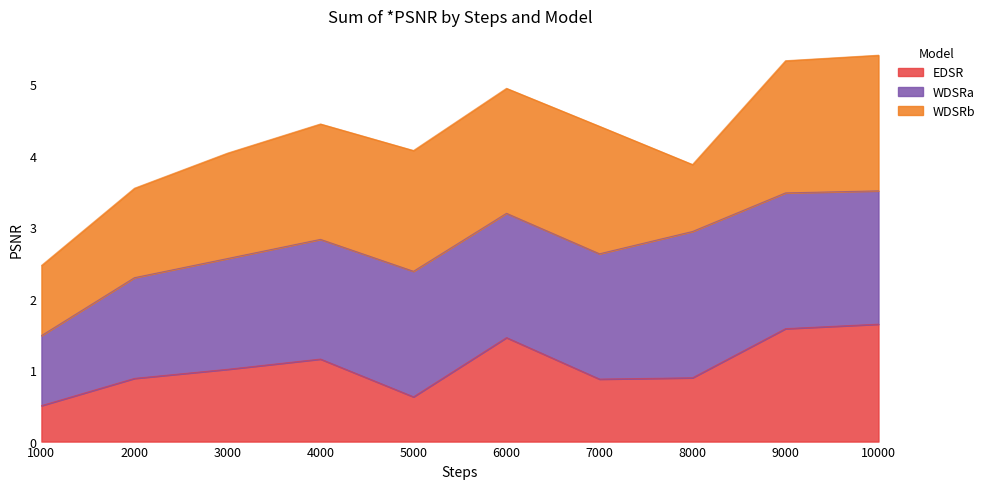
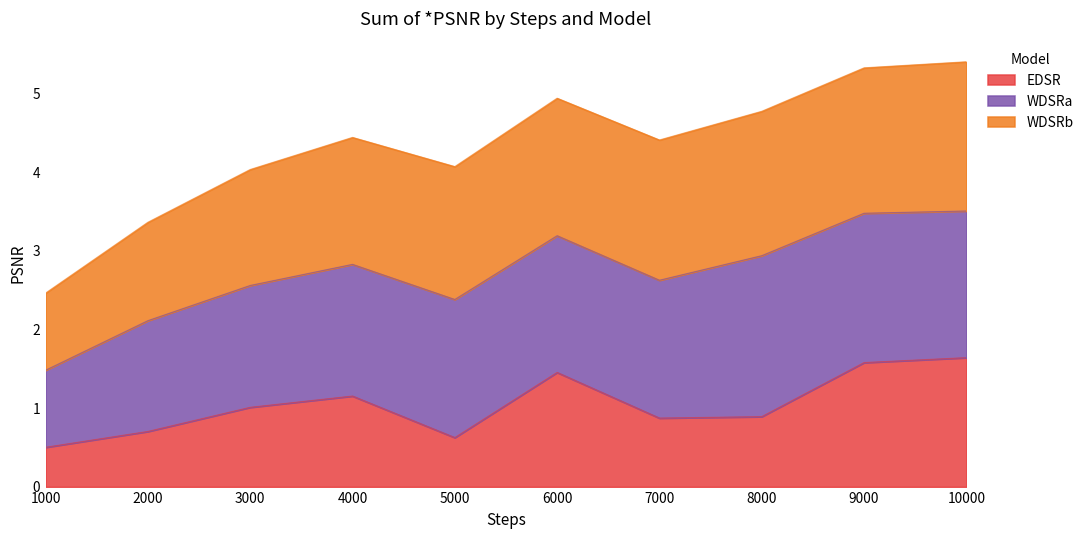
EDSR, 2000: 0.9 -> 0.7
WDSRb, 8000: 0.9 -> 1.8
